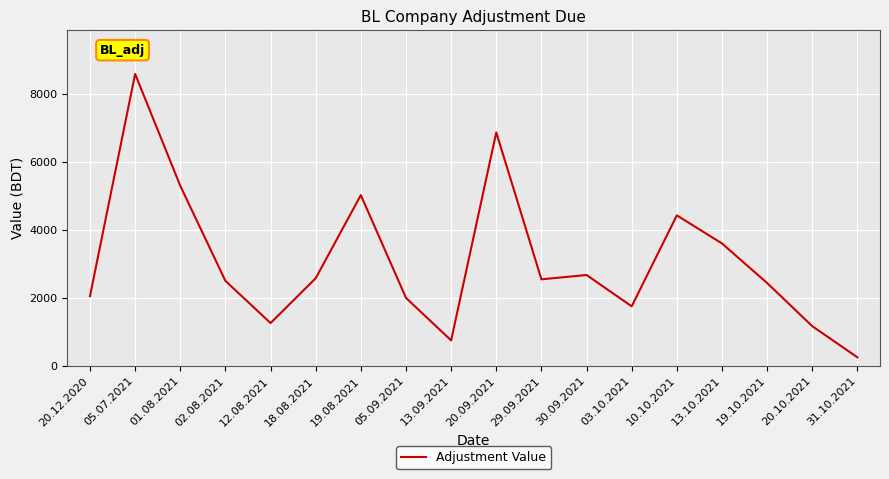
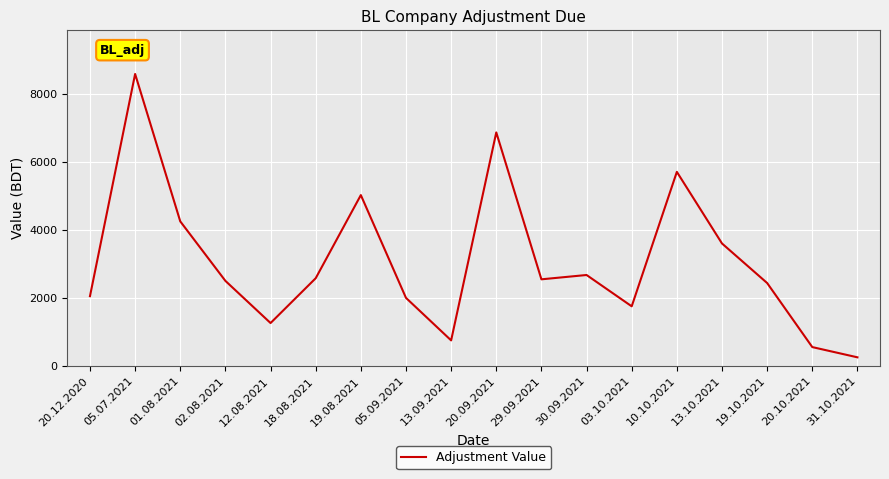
01.08.2021: 5300 -> 4300
10.10.2021: 4400 -> 5700
20.10.2021: 1200 -> 600
